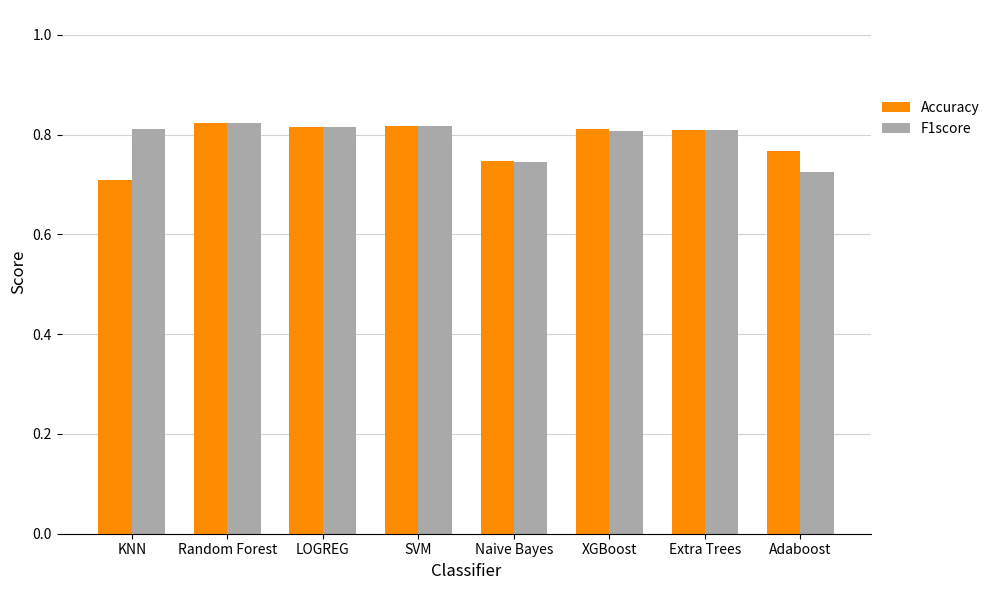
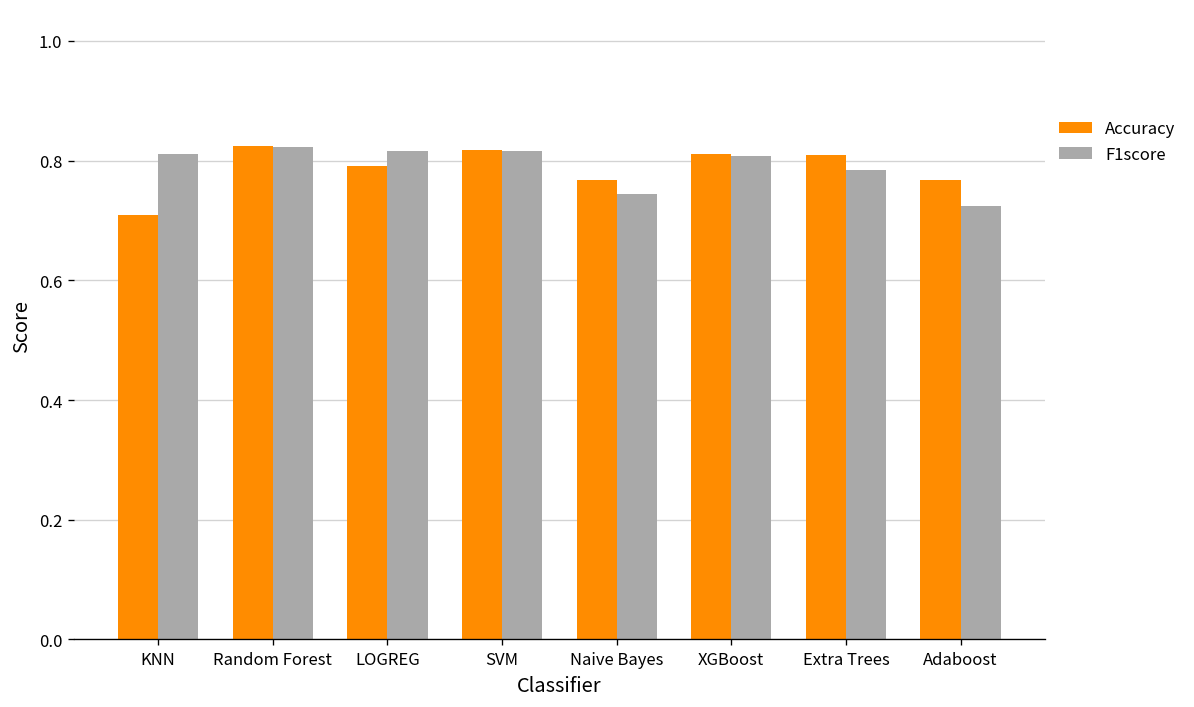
Accuracy, LOGREG: 0.82 -> 0.79
Accuracy, Naive Bayes: 0.75 -> 0.77
F1score, Extra Trees: 0.81 -> 0.78
